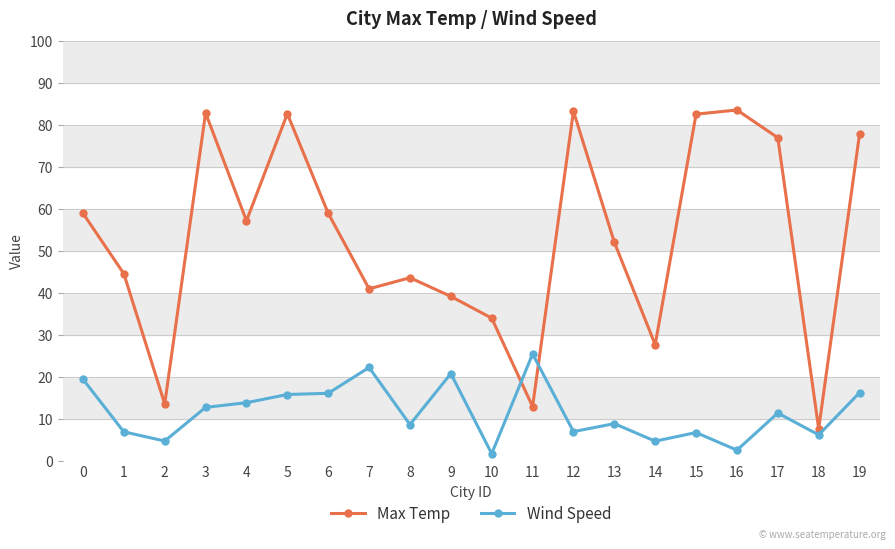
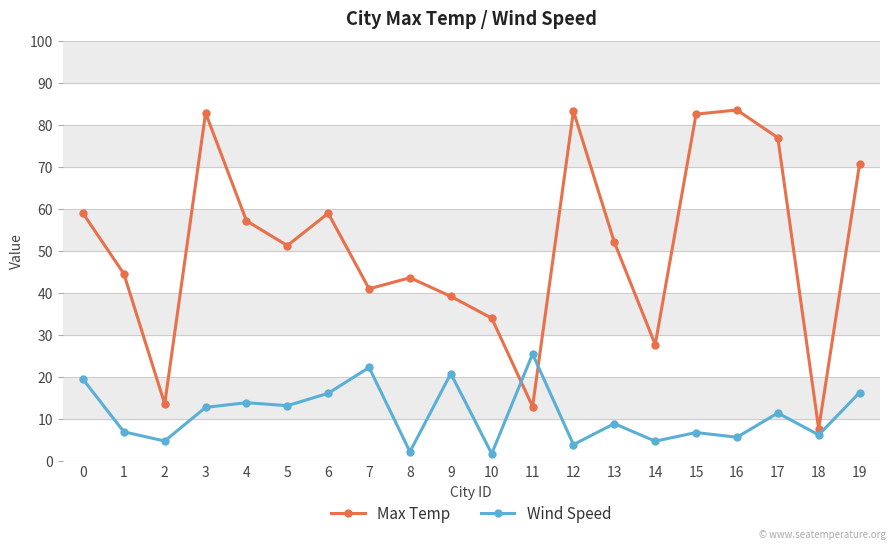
Max Temp, 5: 83 -> 51
Wind Speed, 5: 16 -> 13
Wind Speed, 8: 9 -> 2
Wind Speed, 12: 7 -> 4
Wind Speed, 16: 3 -> 6
Max Temp, 19: 78 -> 71
